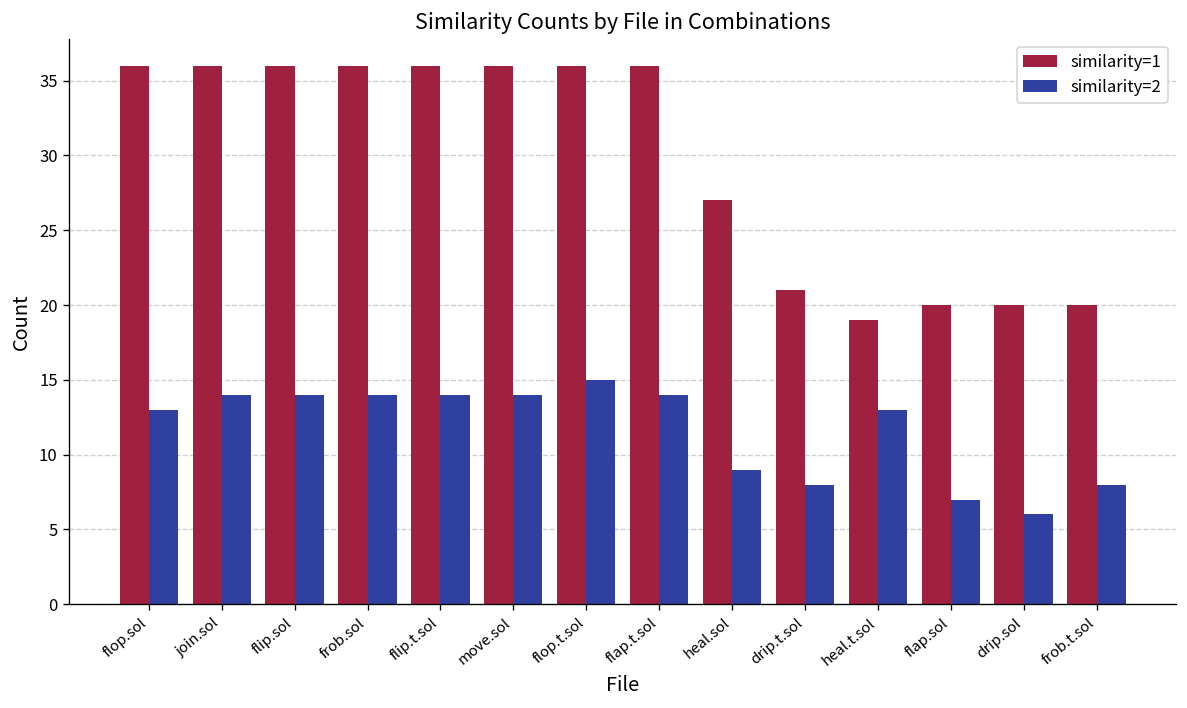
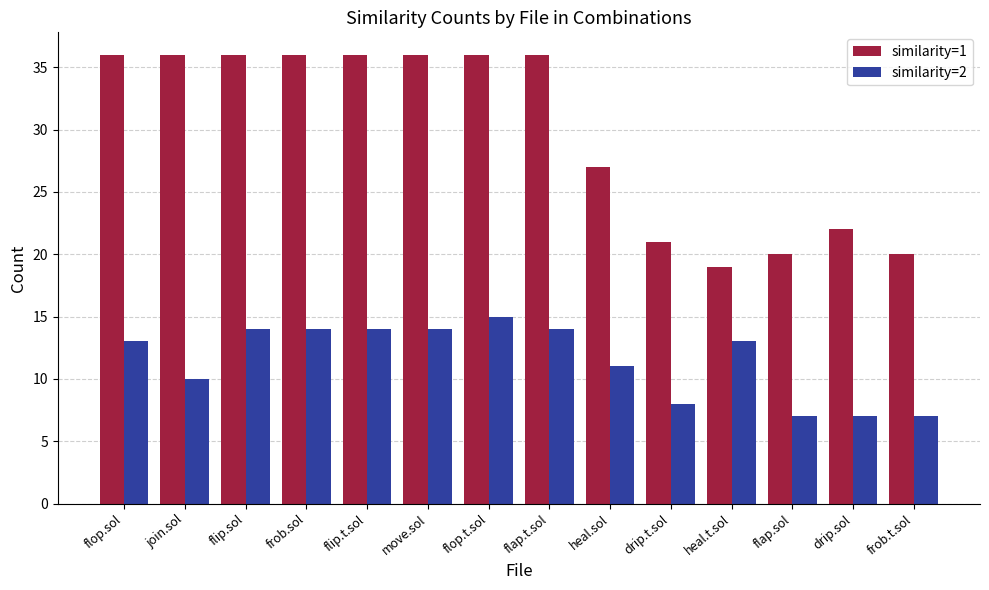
similarity=2, join.sol: 14 -> 10
similarity=2, heal.sol: 9 -> 11
similarity=1, drip.sol: 20 -> 22
similarity=2, drip.sol: 6 -> 7
similarity=2, frob.t.sol: 8 -> 7
